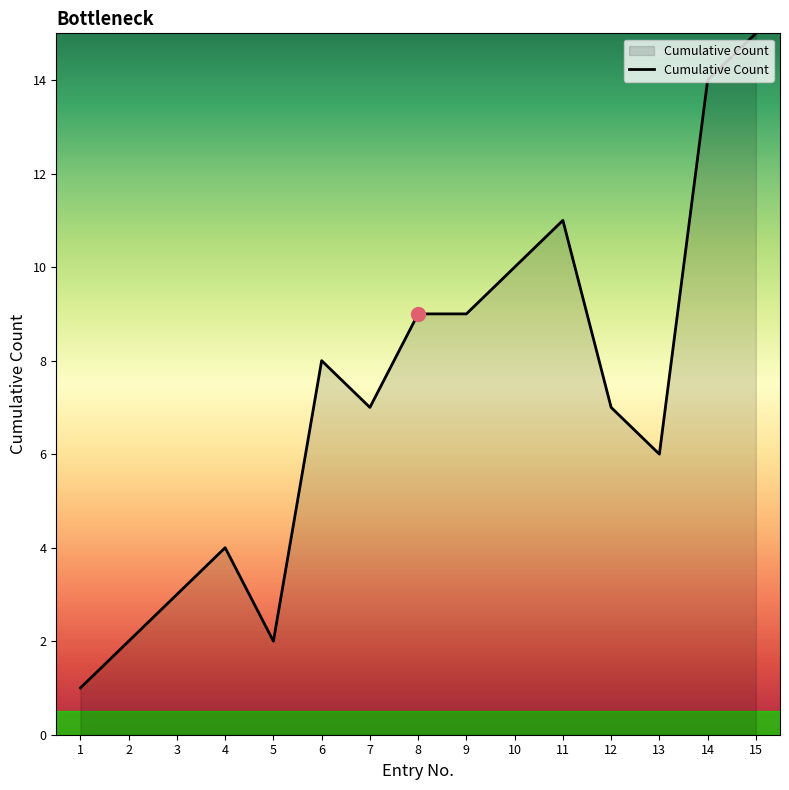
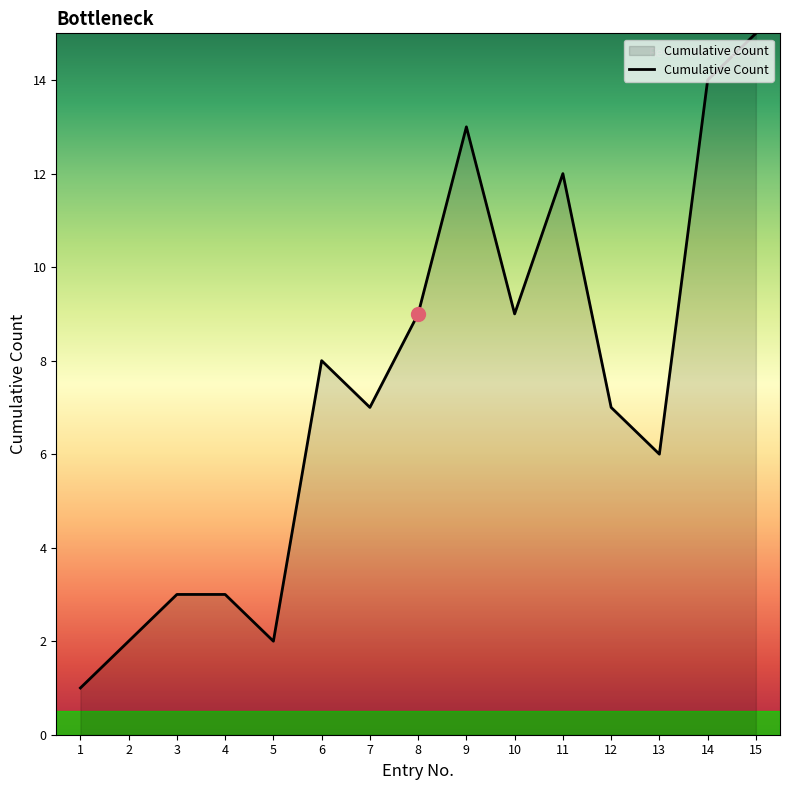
Cumulative Count, 4: 4 -> 3
Cumulative Count, 9: 9 -> 13
Cumulative Count, 10: 10 -> 9
Cumulative Count, 11: 11 -> 12
